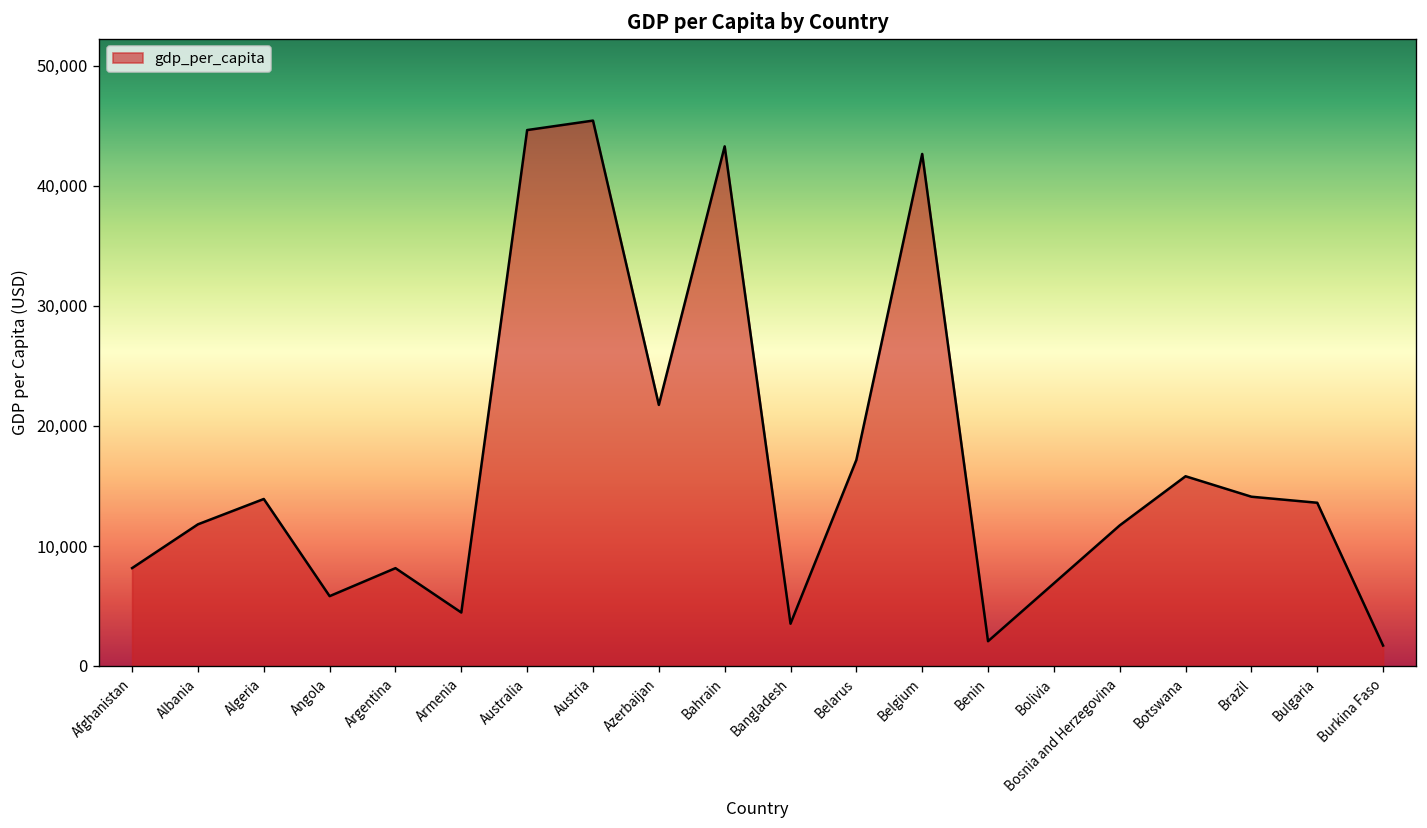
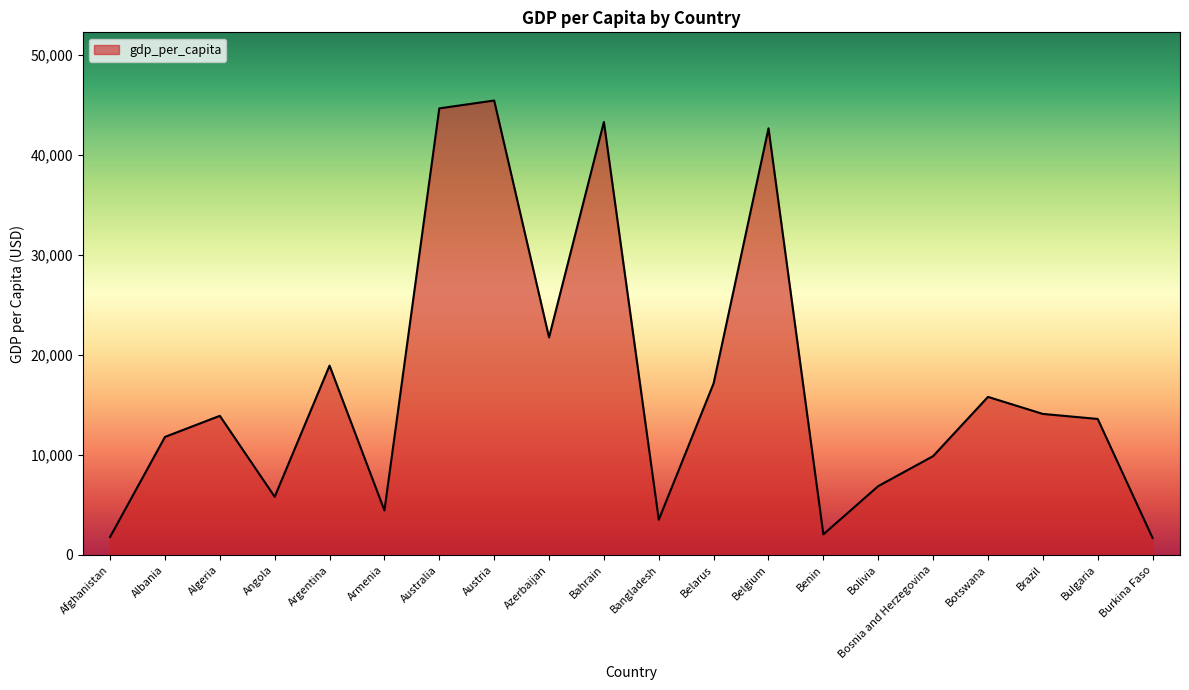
Afghanistan: 8,200 -> 1,800
Argentina: 8,200 -> 18,900
Bosnia and Herzegovina: 11,700 -> 9,900
